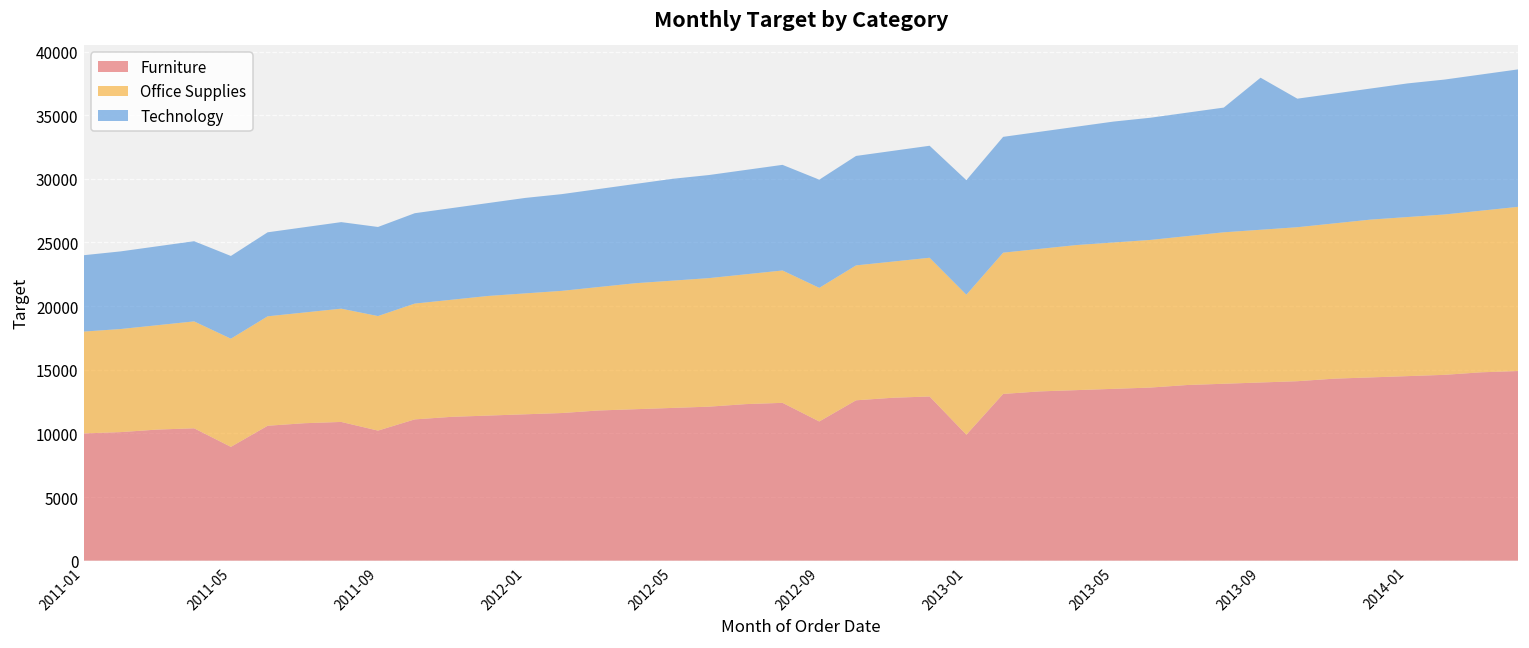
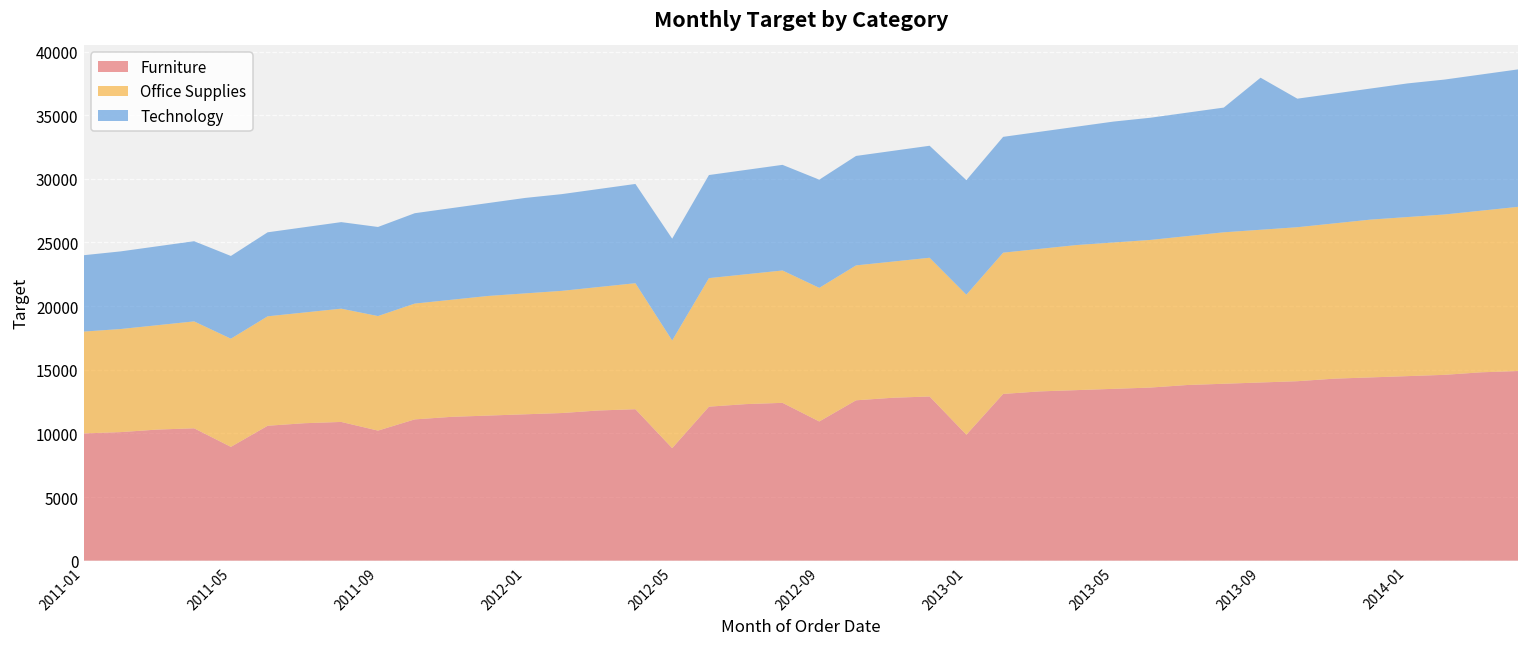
Furniture, 2012-05: 12000 -> 8800
Office Supplies, 2012-05: 10000 -> 8500
